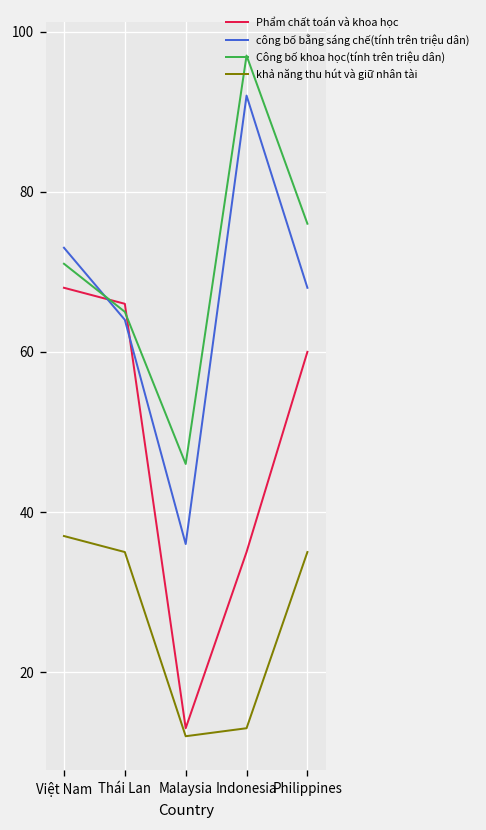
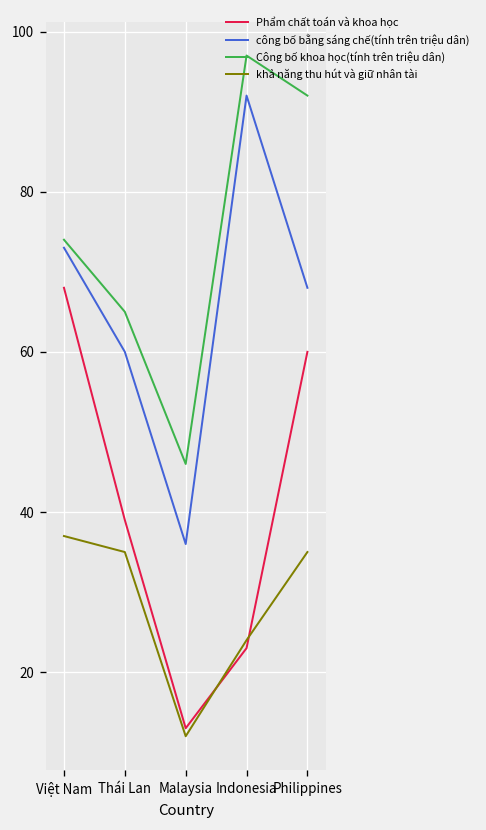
Công bố khoa học(tính trên triệu dân), Việt Nam: 71 -> 74
Phẩm chất toán và khoa học, Thái Lan: 66 -> 39
công bố bằng sáng chế(tính trên triệu dân), Thái Lan: 64 -> 60
Phẩm chất toán và khoa học, Indonesia: 35 -> 23
khả năng thu hút và giữ nhân tài, Indonesia: 13 -> 24
Công bố khoa học(tính trên triệu dân), Philippines: 76 -> 92
